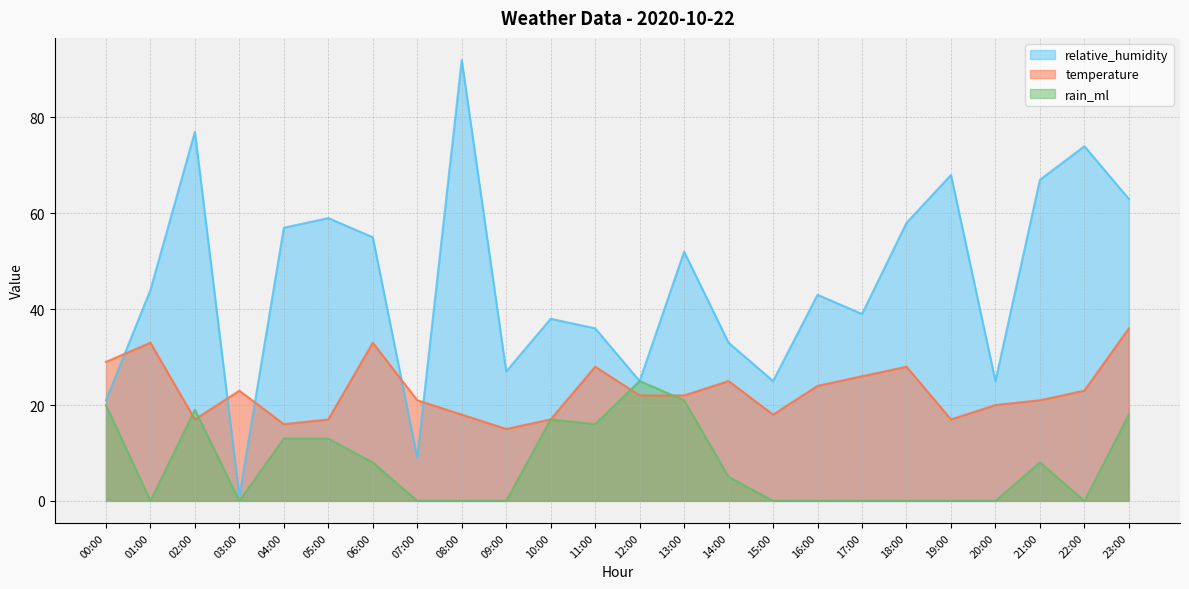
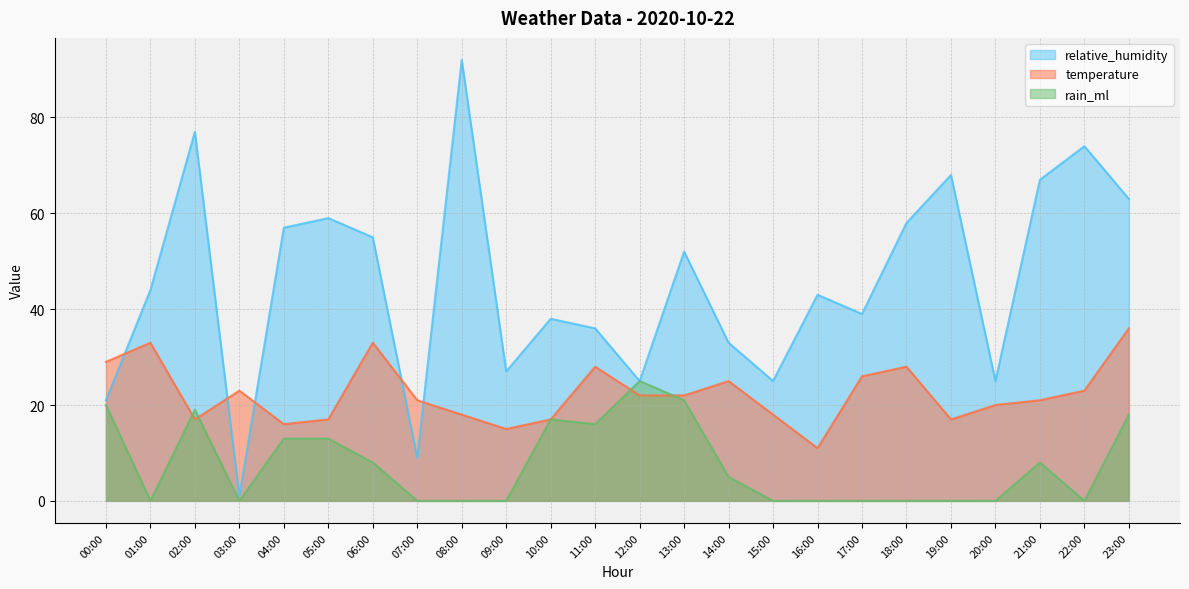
temperature, 16:00: 24 -> 11
